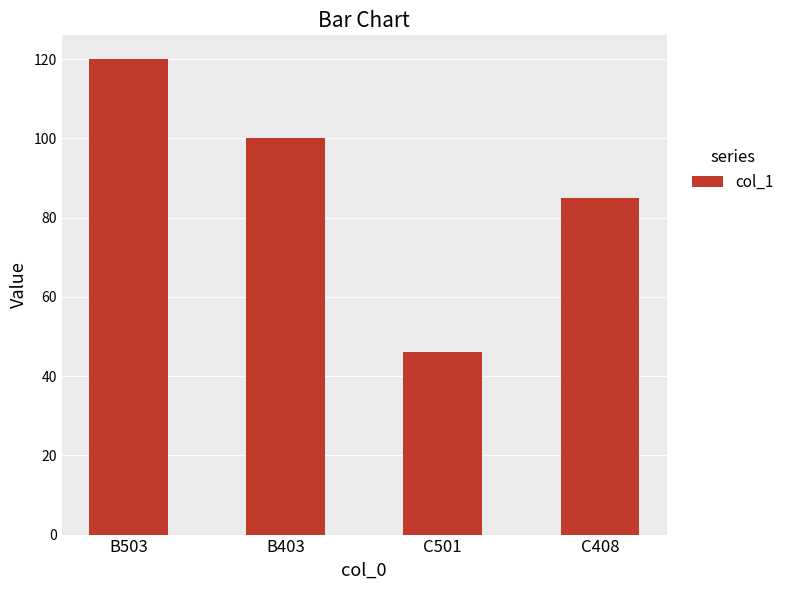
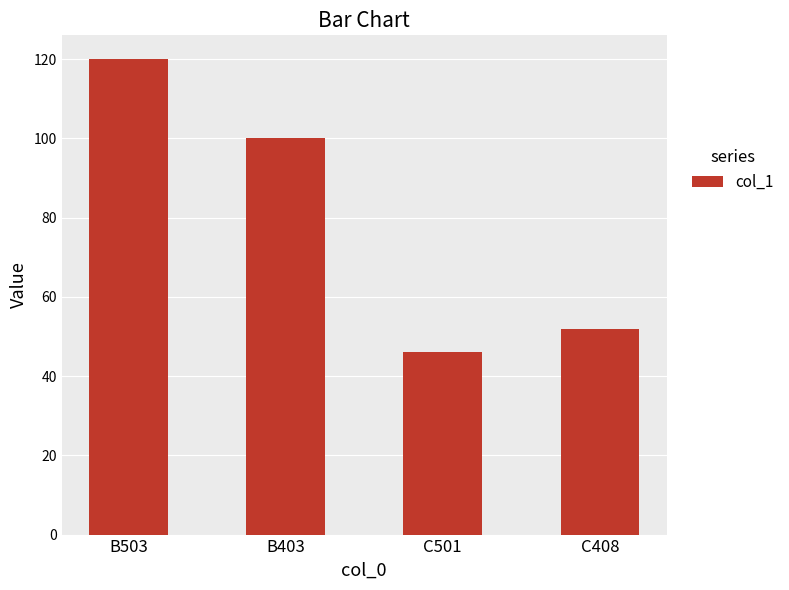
C408: 85 -> 52
